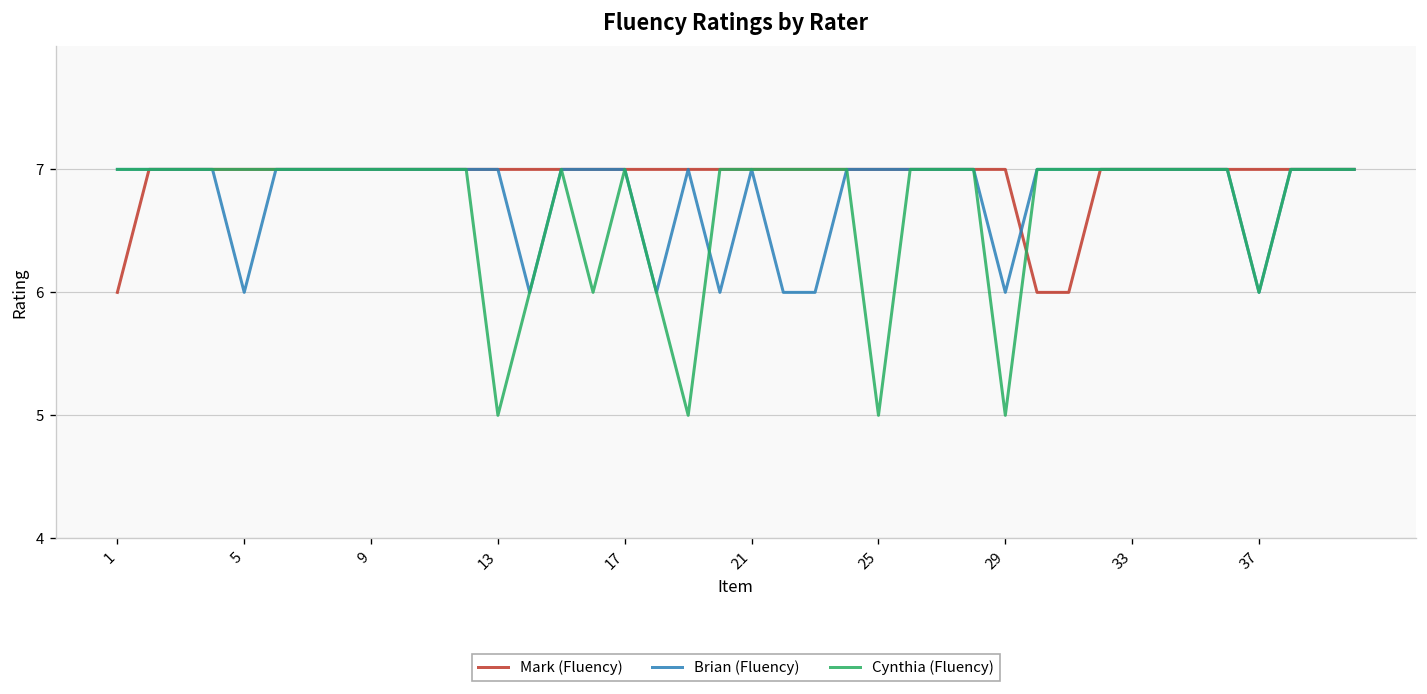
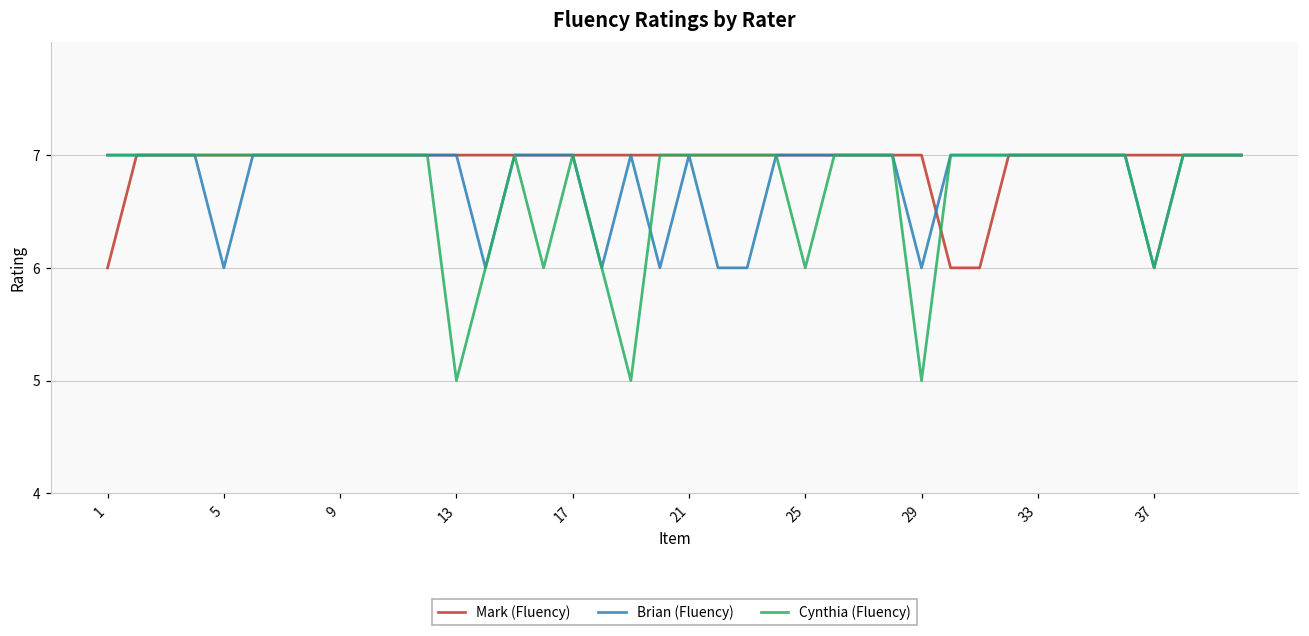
Cynthia (Fluency), 25: 5 -> 6
